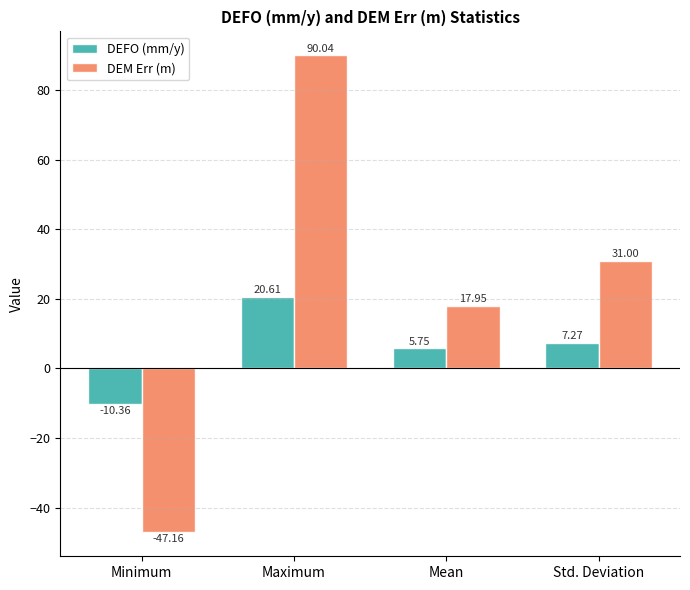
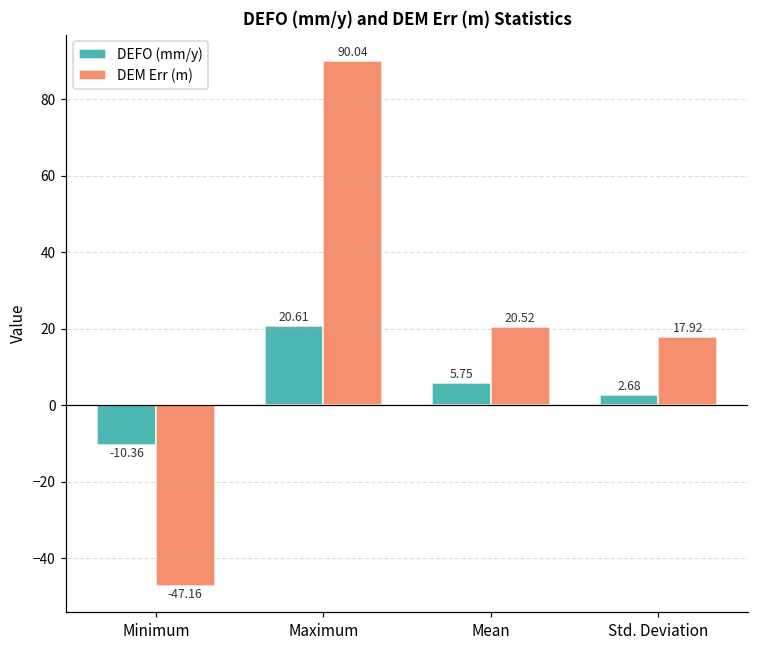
DEM Err (m), Mean: 17.95 -> 20.52
DEFO (mm/y), Std. Deviation: 7.27 -> 2.68
DEM Err (m), Std. Deviation: 31.00 -> 17.92
